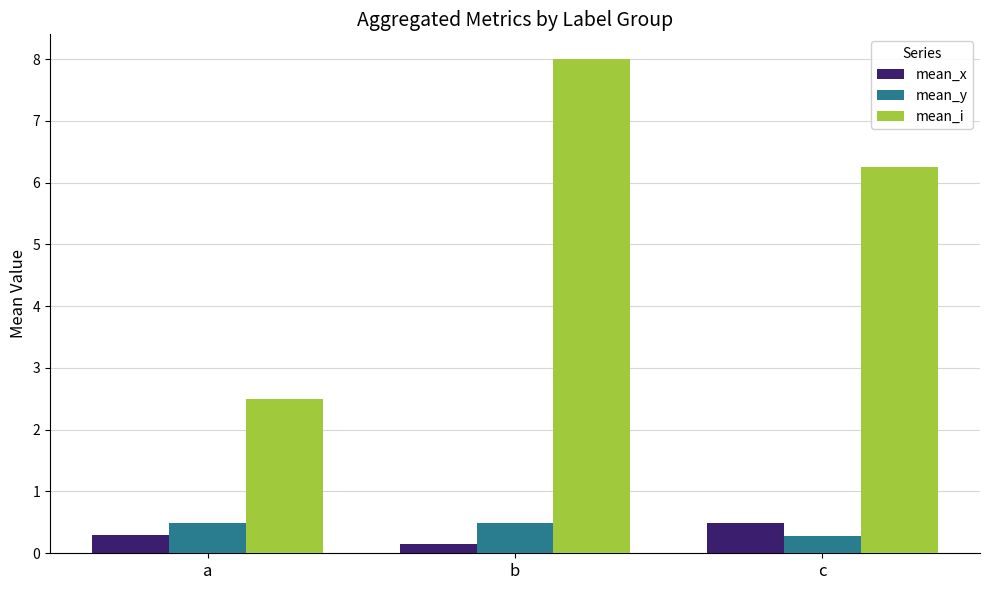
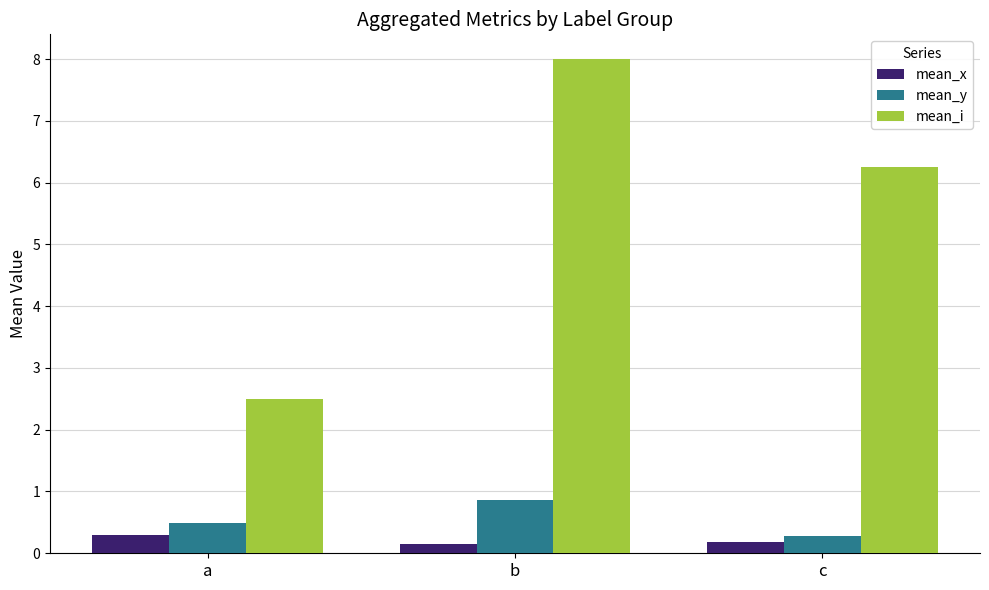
mean_y, b: 0.5 -> 0.9
mean_x, c: 0.5 -> 0.2
